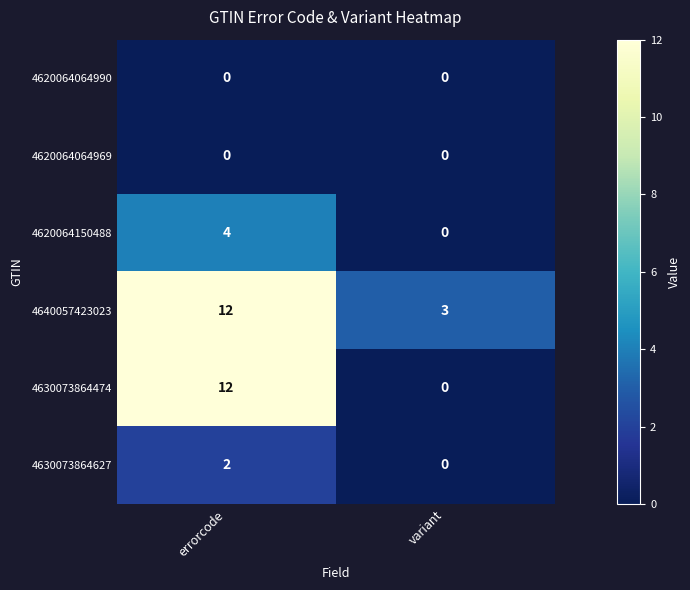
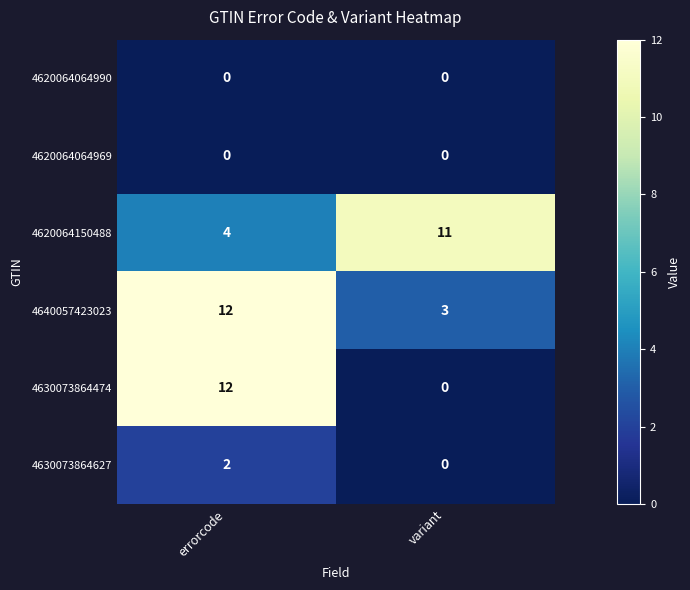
4620064150488, variant: 0 -> 11
